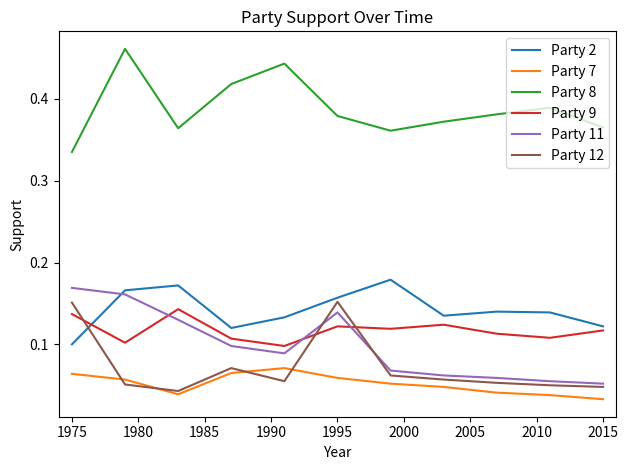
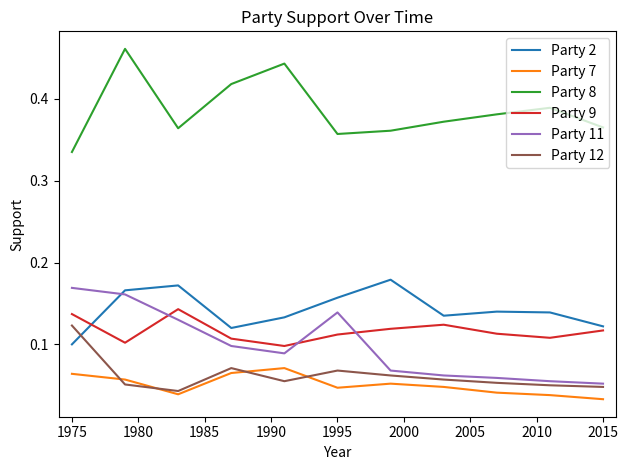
Party 12, 1975: 0.15 -> 0.12
Party 7, 1995: 0.06 -> 0.05
Party 8, 1995: 0.38 -> 0.36
Party 9, 1995: 0.12 -> 0.11
Party 12, 1995: 0.15 -> 0.07
